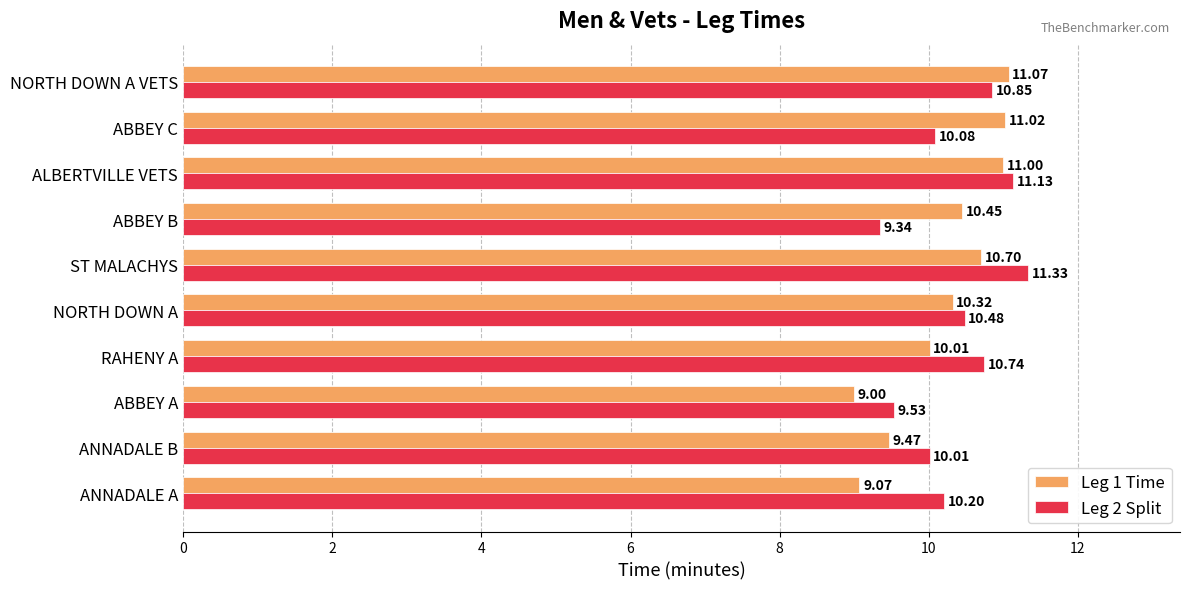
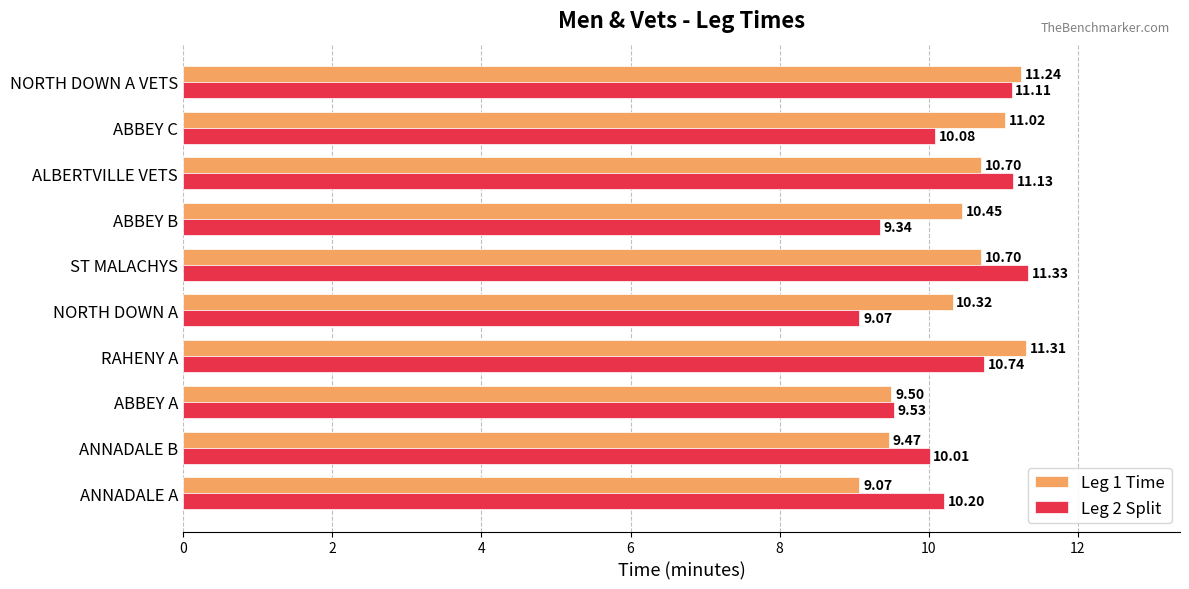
Leg 1 Time, NORTH DOWN A VETS: 11.07 -> 11.24
Leg 2 Split, NORTH DOWN A VETS: 10.85 -> 11.11
Leg 1 Time, ALBERTVILLE VETS: 11.00 -> 10.70
Leg 2 Split, NORTH DOWN A: 10.48 -> 9.07
Leg 1 Time, RAHENY A: 10.01 -> 11.31
Leg 1 Time, ABBEY A: 9.00 -> 9.50
